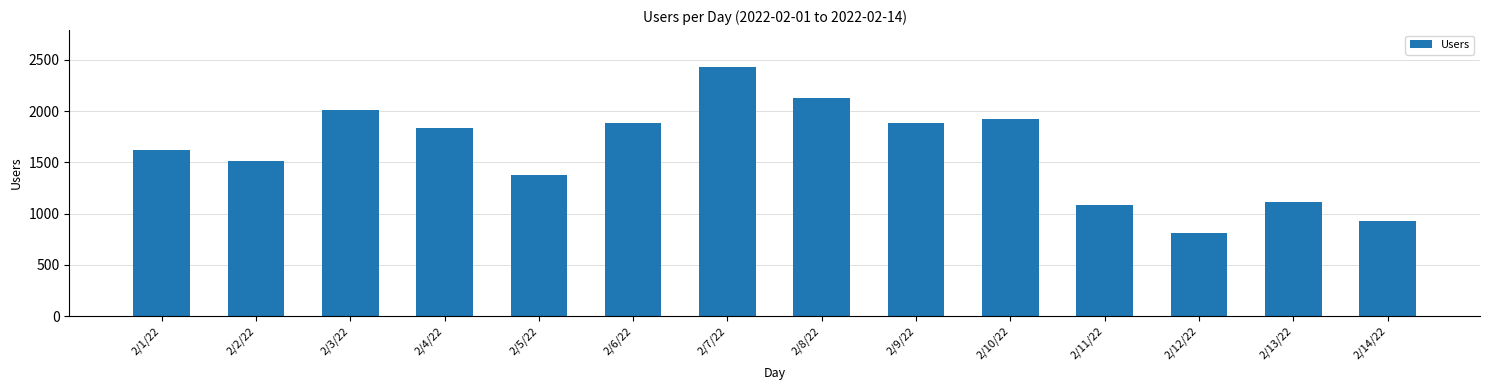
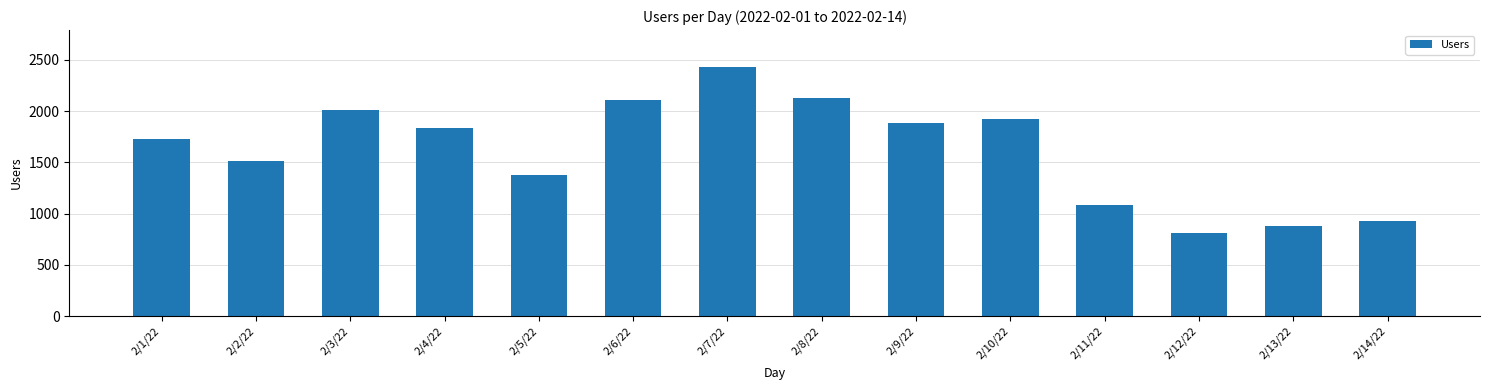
2/1/22: 1630 -> 1730
2/6/22: 1890 -> 2110
2/13/22: 1110 -> 880
